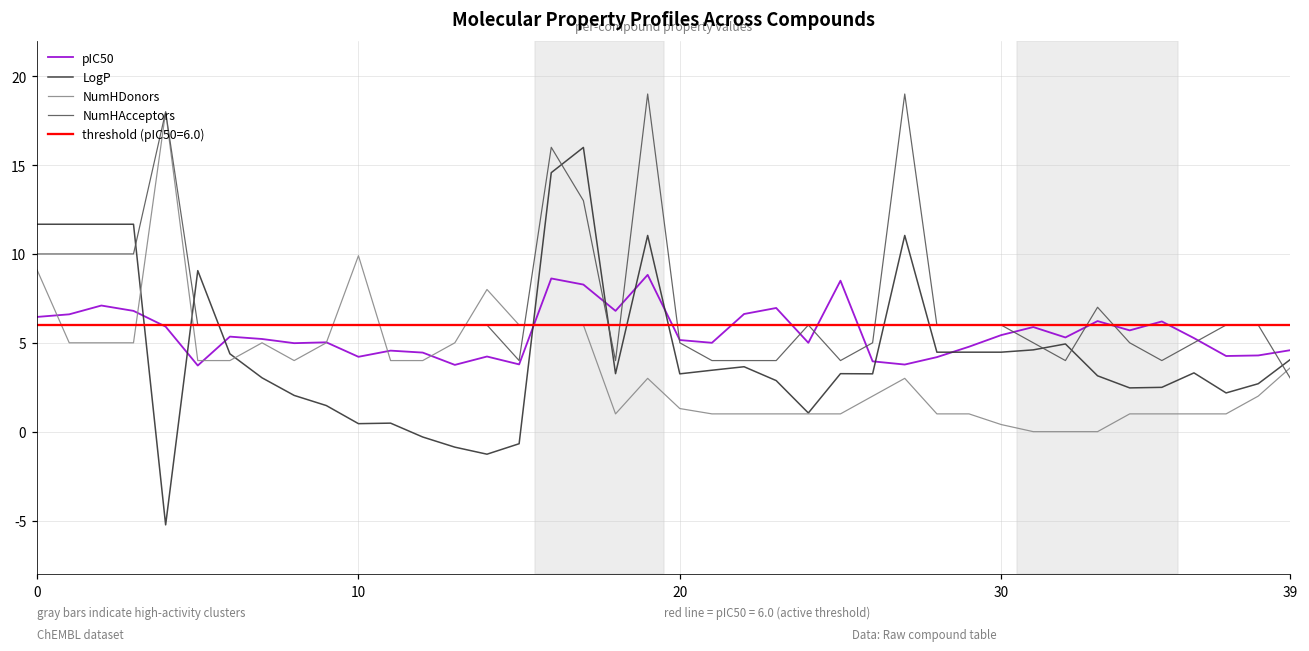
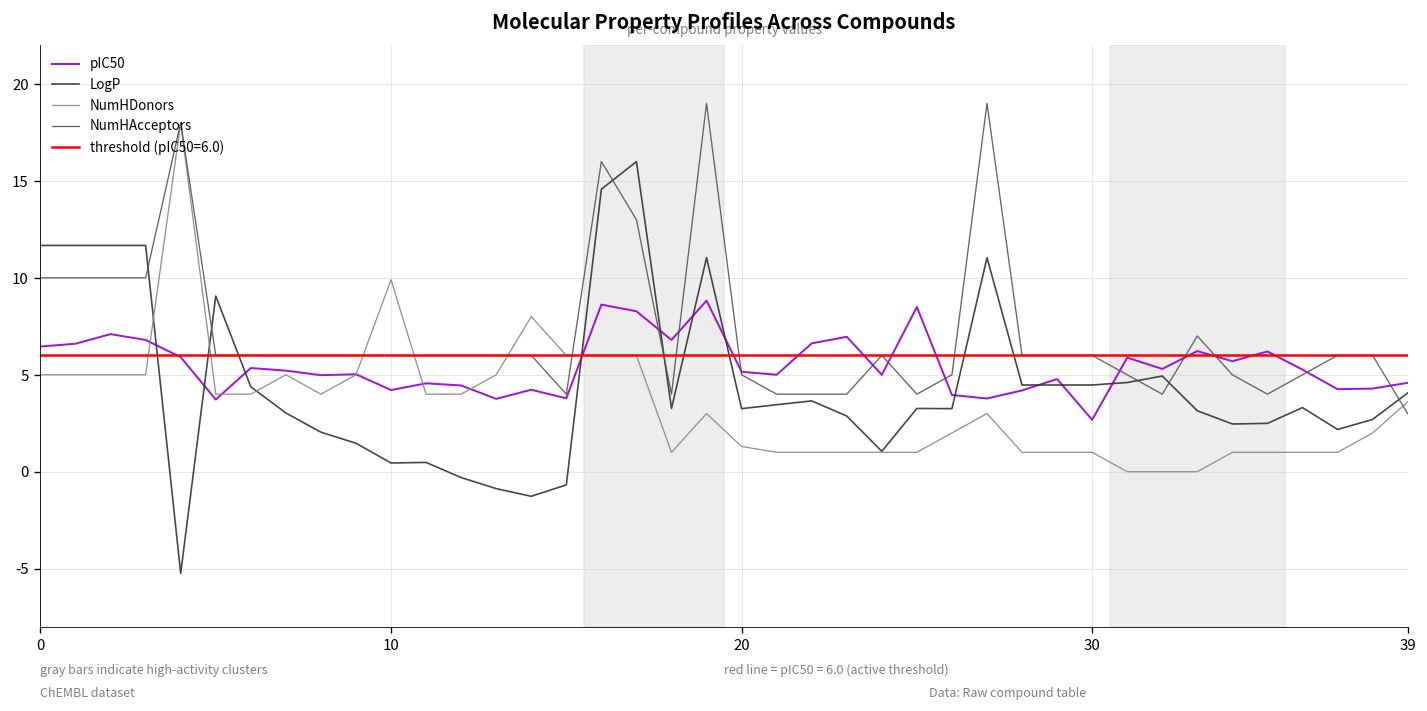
NumHDonors, 0: 9.1 -> 5.0
pIC50, 30: 5.4 -> 2.7
NumHDonors, 30: 0.4 -> 1.0
